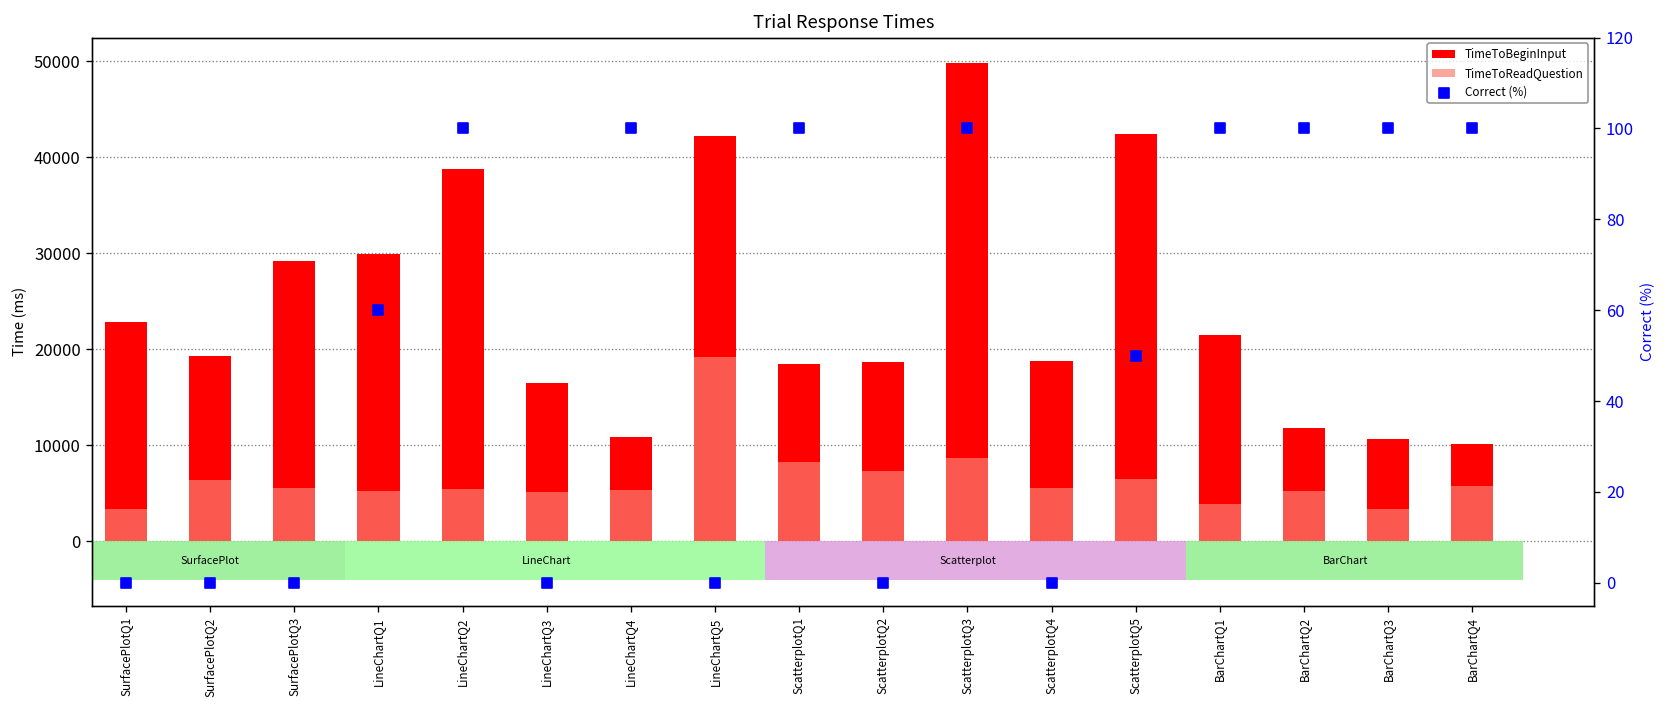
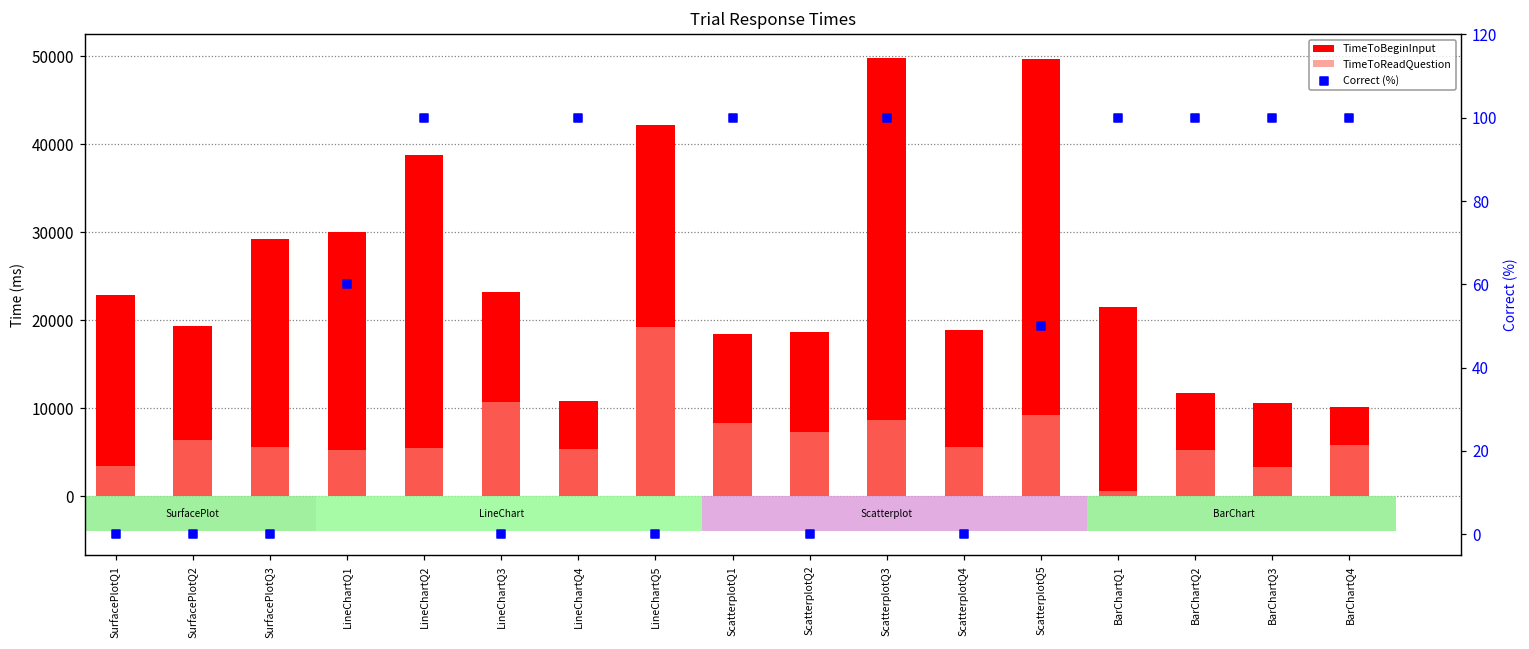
TimeToBeginInput, LineChartQ3: 17000 -> 23000
TimeToReadQuestion, LineChartQ3: 5000 -> 11000
TimeToBeginInput, ScatterplotQ5: 42000 -> 50000
TimeToReadQuestion, ScatterplotQ5: 6000 -> 9000
TimeToReadQuestion, BarChartQ1: 4000 -> 1000
